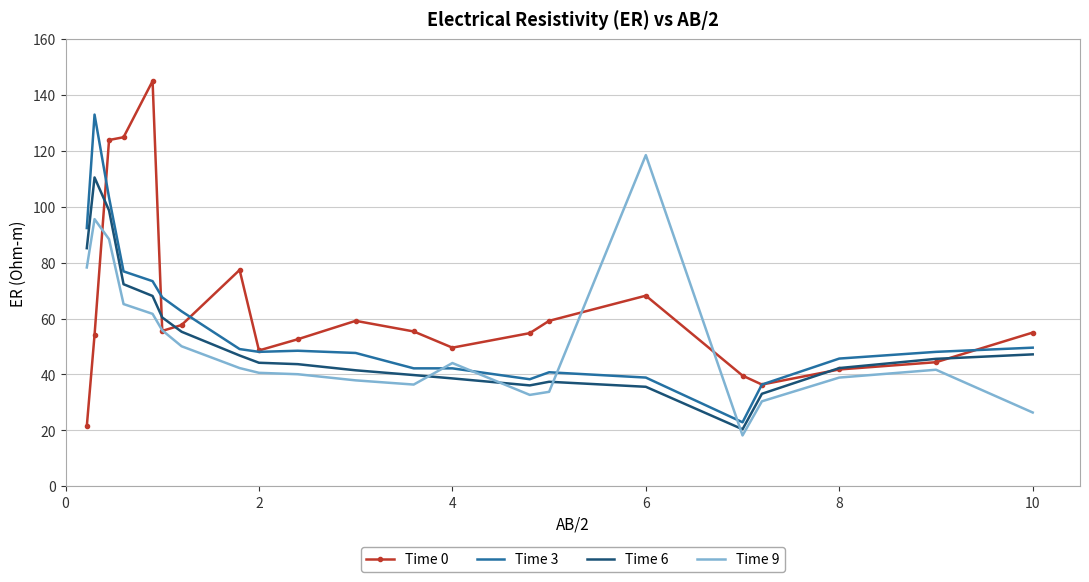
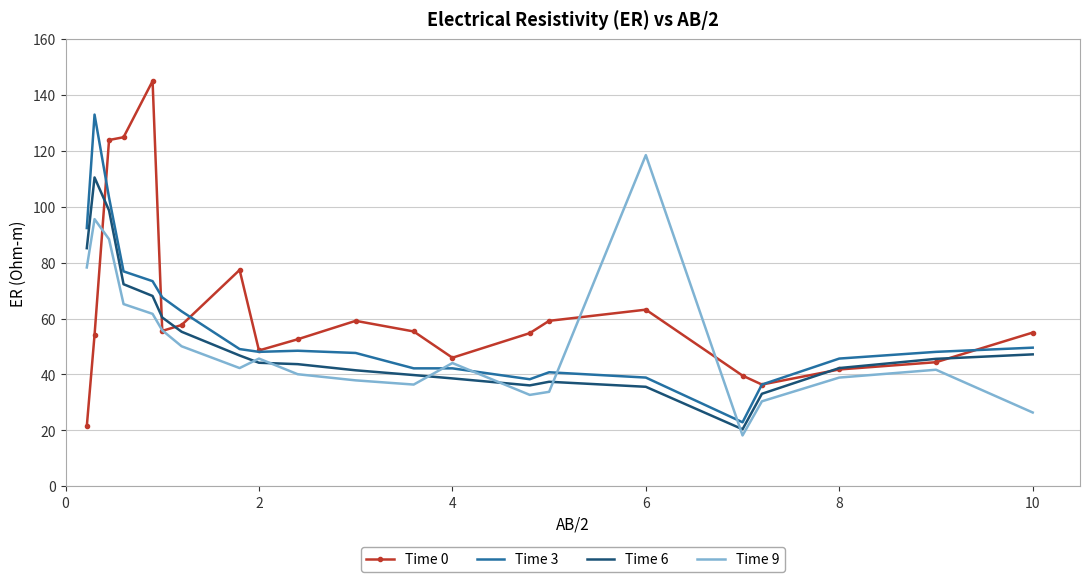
Time 9, 2: 41 -> 46
Time 0, 4: 50 -> 46
Time 0, 6: 68 -> 63
